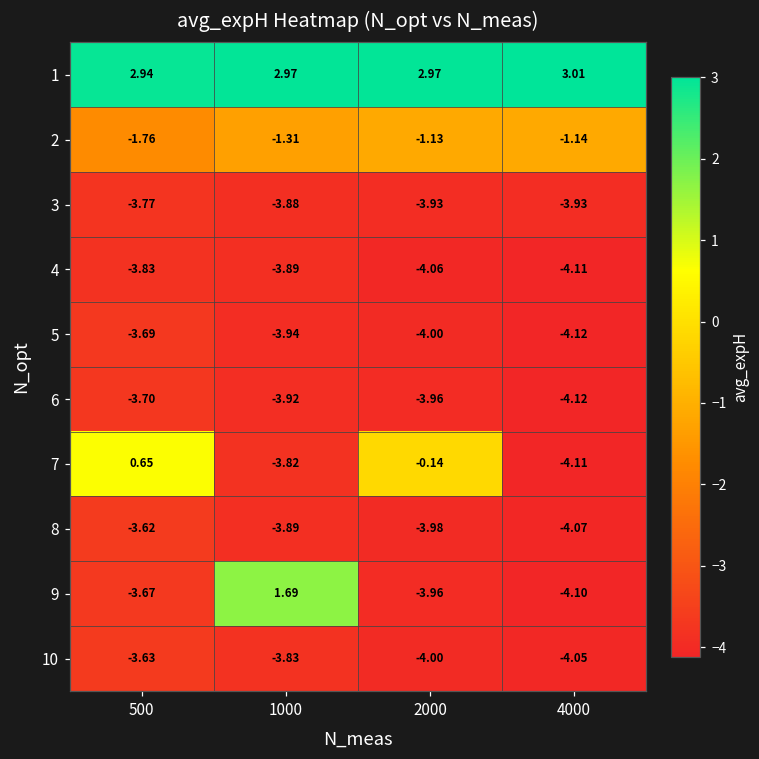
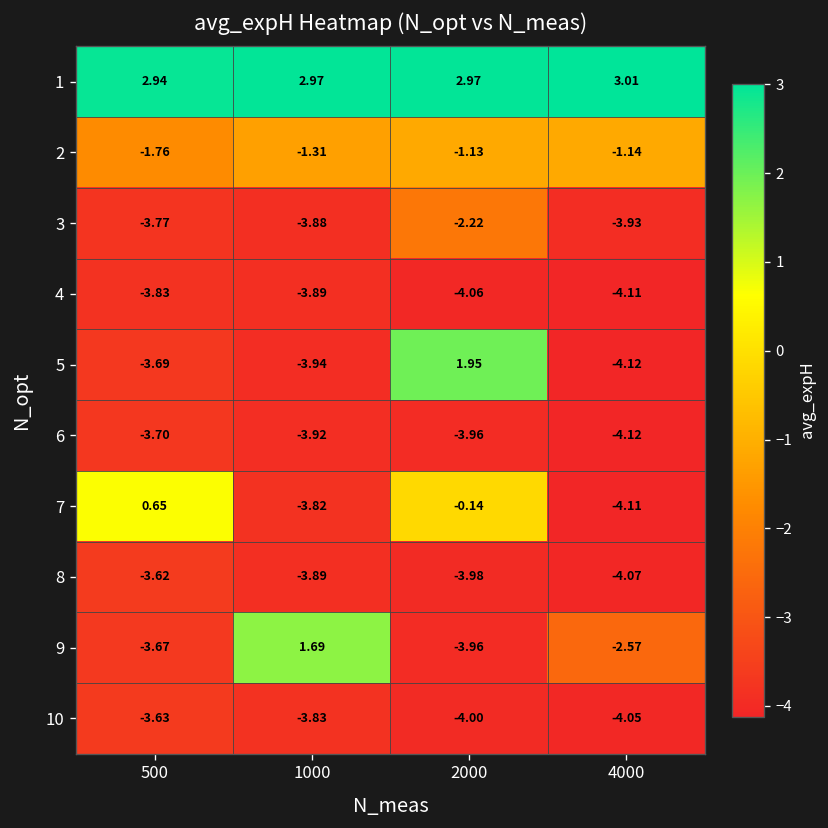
3, 2000: -3.93 -> -2.22
5, 2000: -4.00 -> 1.95
9, 4000: -4.10 -> -2.57
